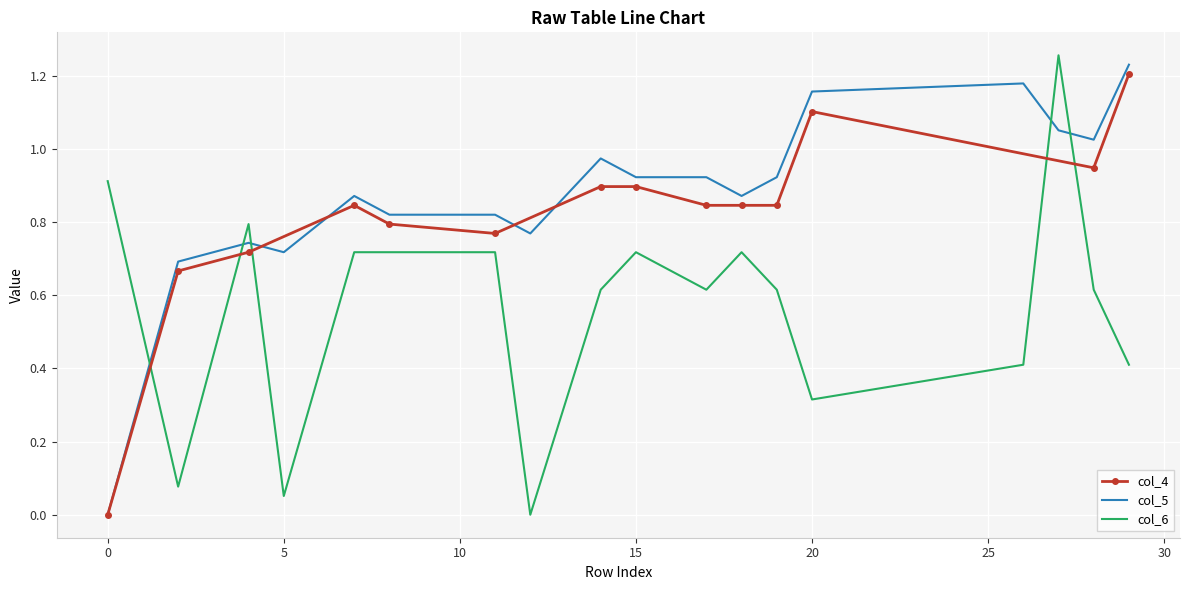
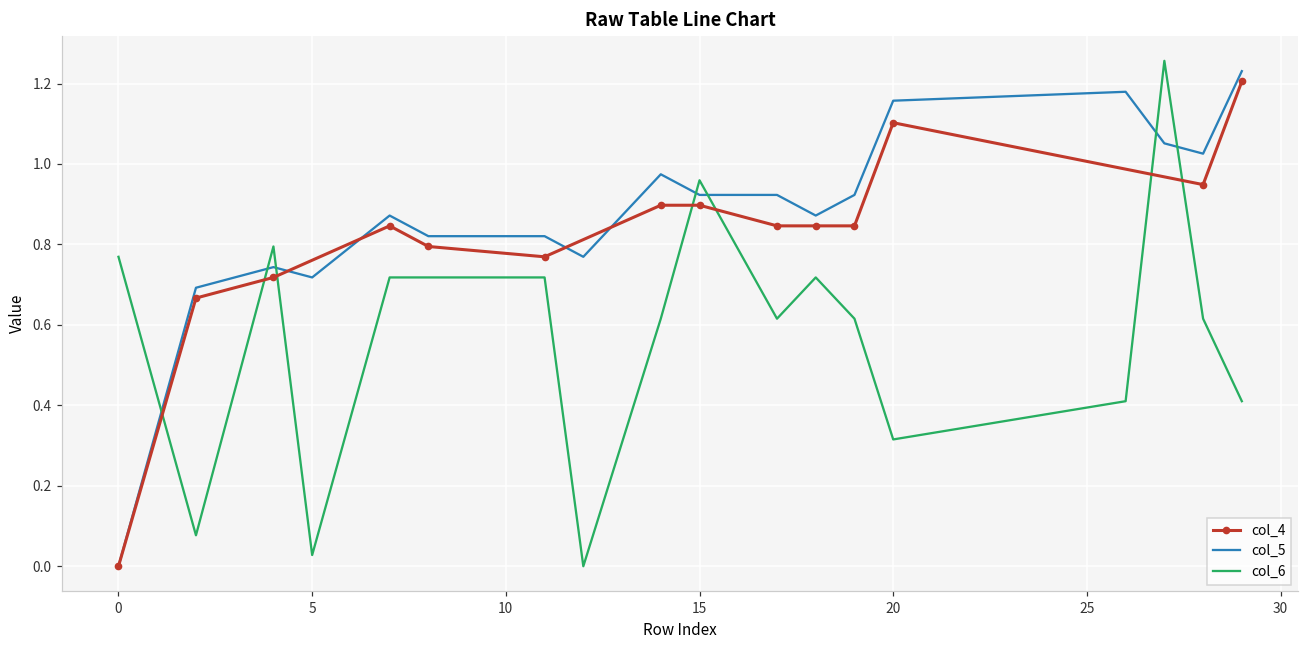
col_6, 0: 0.91 -> 0.77
col_6, 5: 0.05 -> 0.03
col_6, 15: 0.72 -> 0.96
